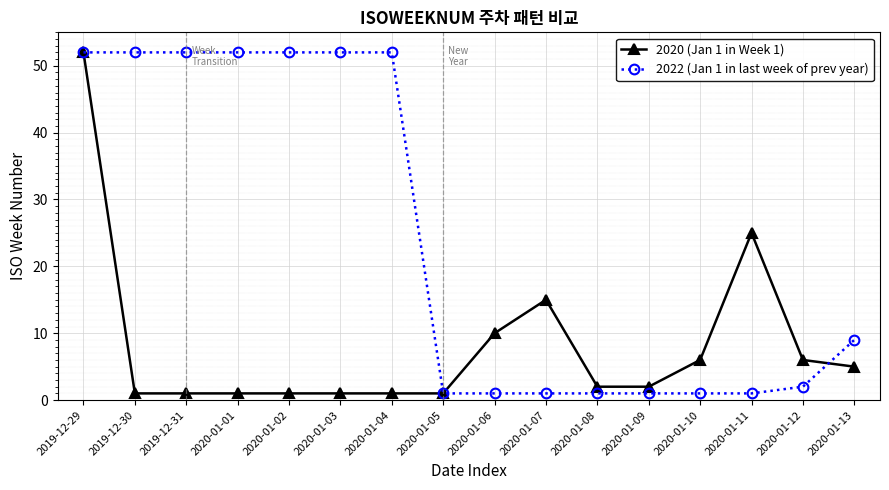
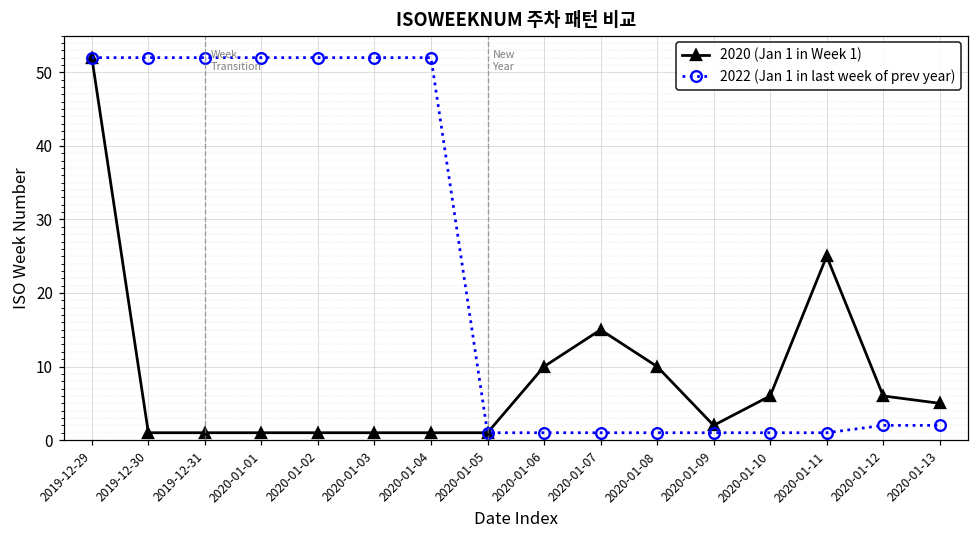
2020 (Jan 1 in Week 1), 2020-01-08: 2 -> 10
2022 (Jan 1 in last week of prev year), 2020-01-13: 9 -> 2
